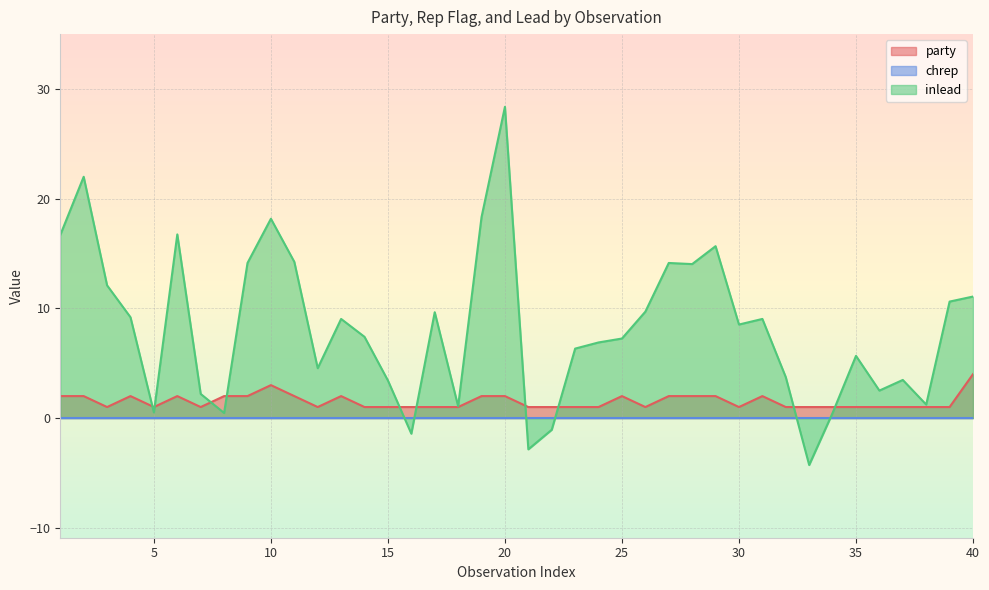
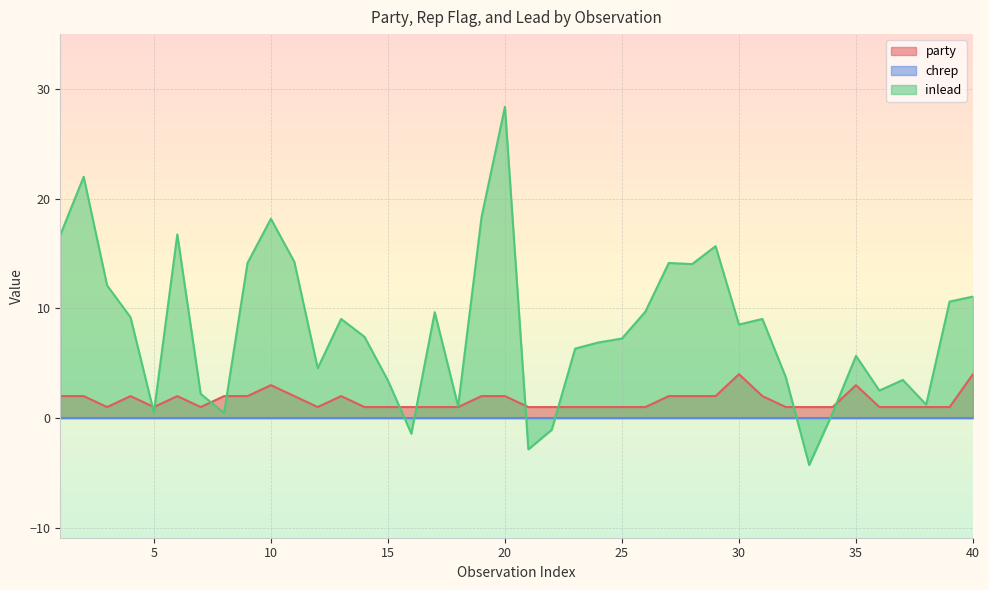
party, 25: 2 -> 1
party, 30: 1 -> 4
party, 35: 1 -> 3
